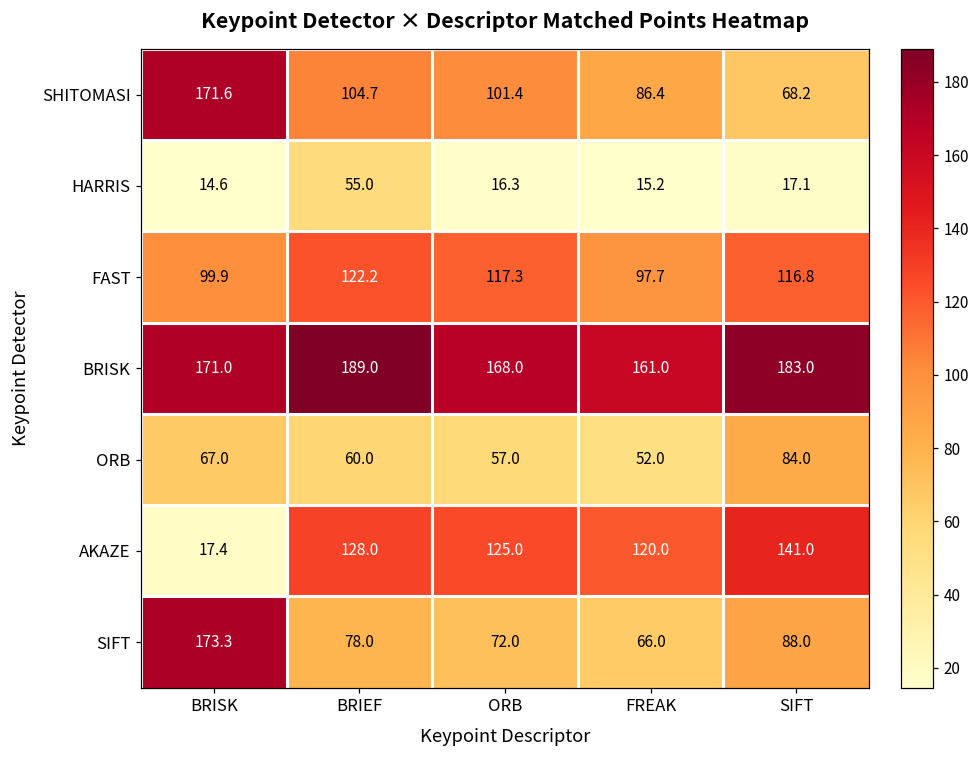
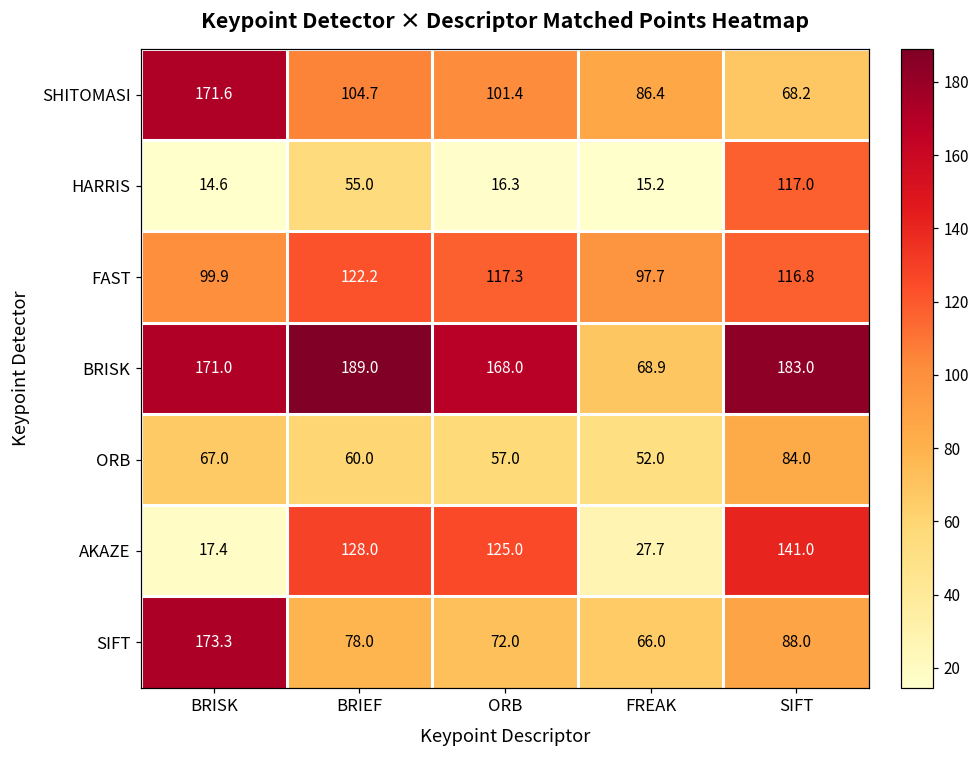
HARRIS, SIFT: 17.1 -> 117.0
BRISK, FREAK: 161.0 -> 68.9
AKAZE, FREAK: 120.0 -> 27.7
